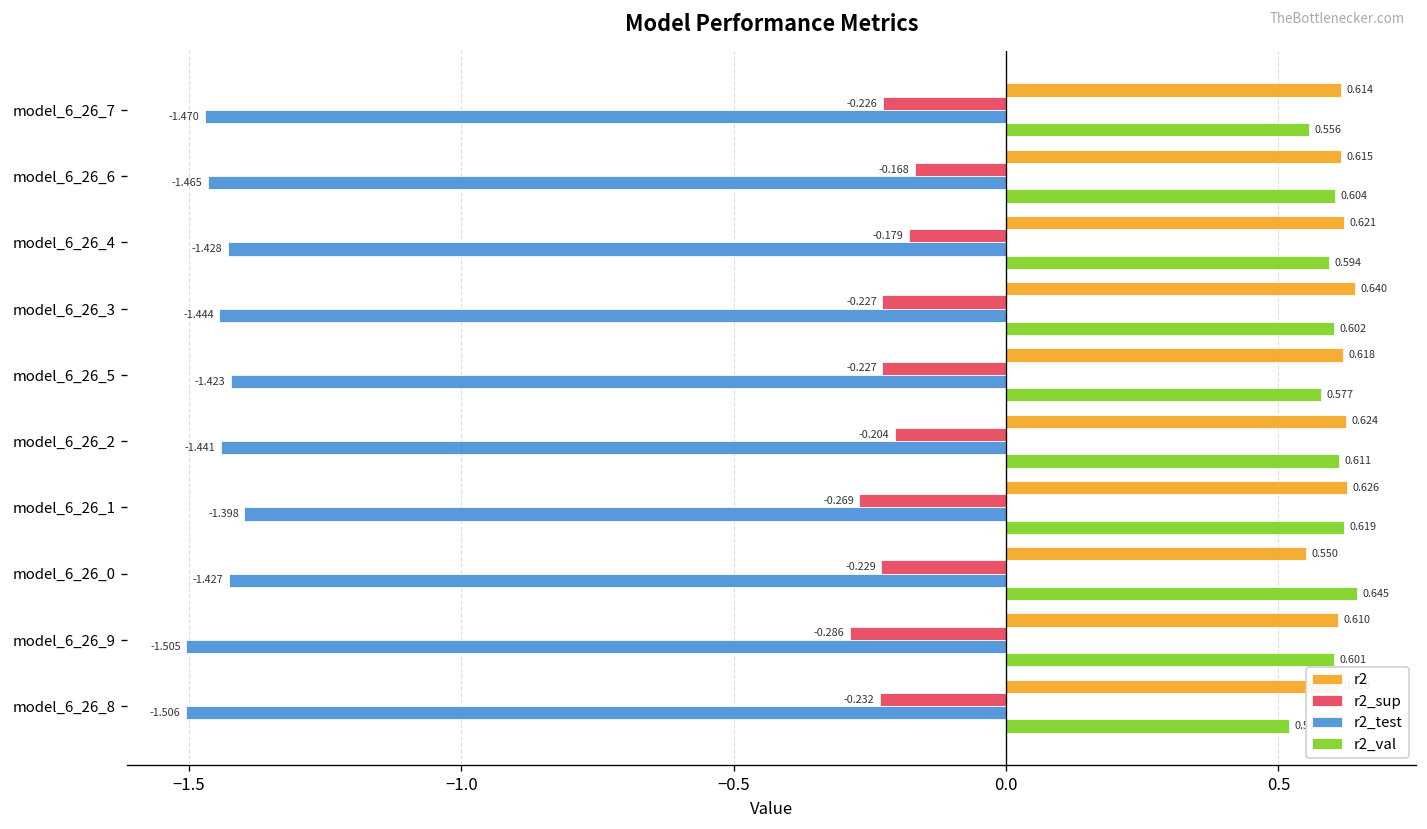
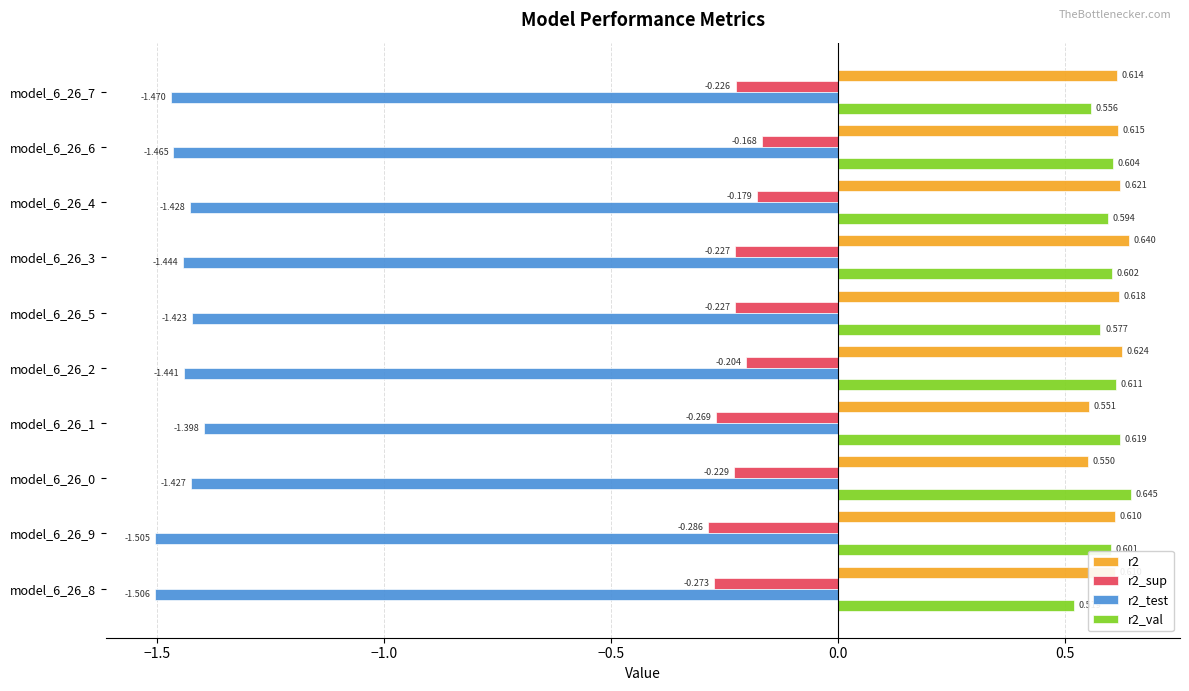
r2, model_6_26_1: 0.626 -> 0.551
r2_sup, model_6_26_8: -0.232 -> -0.273
